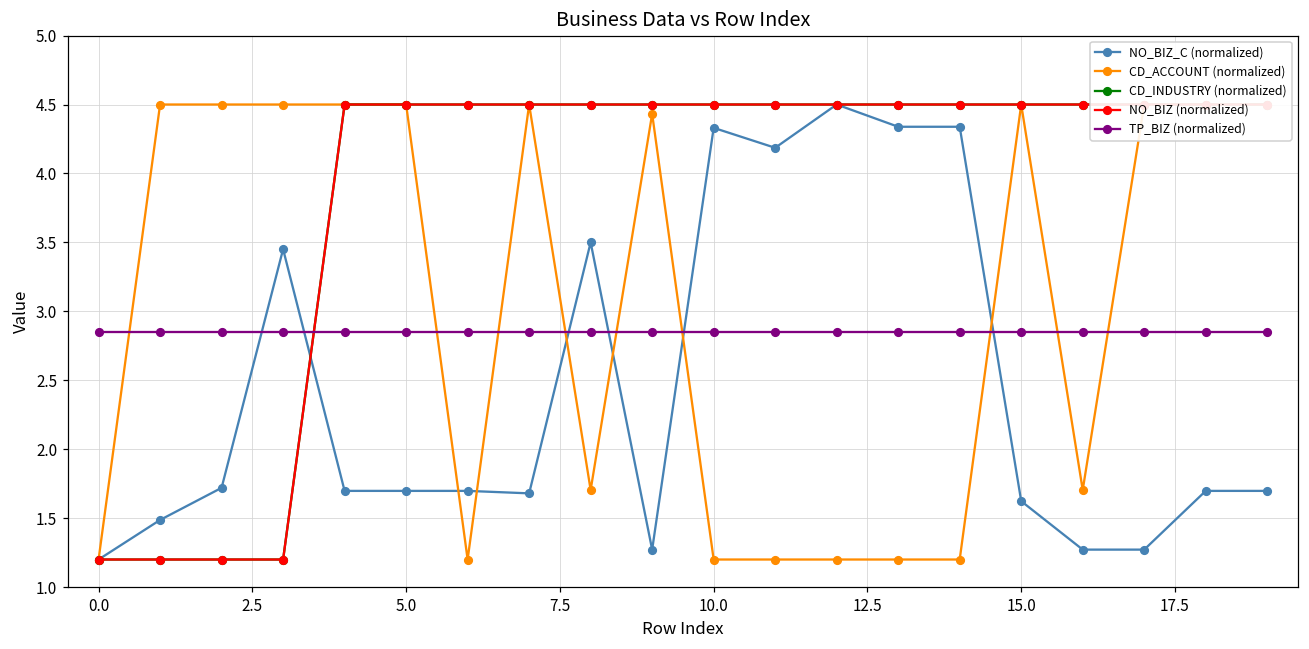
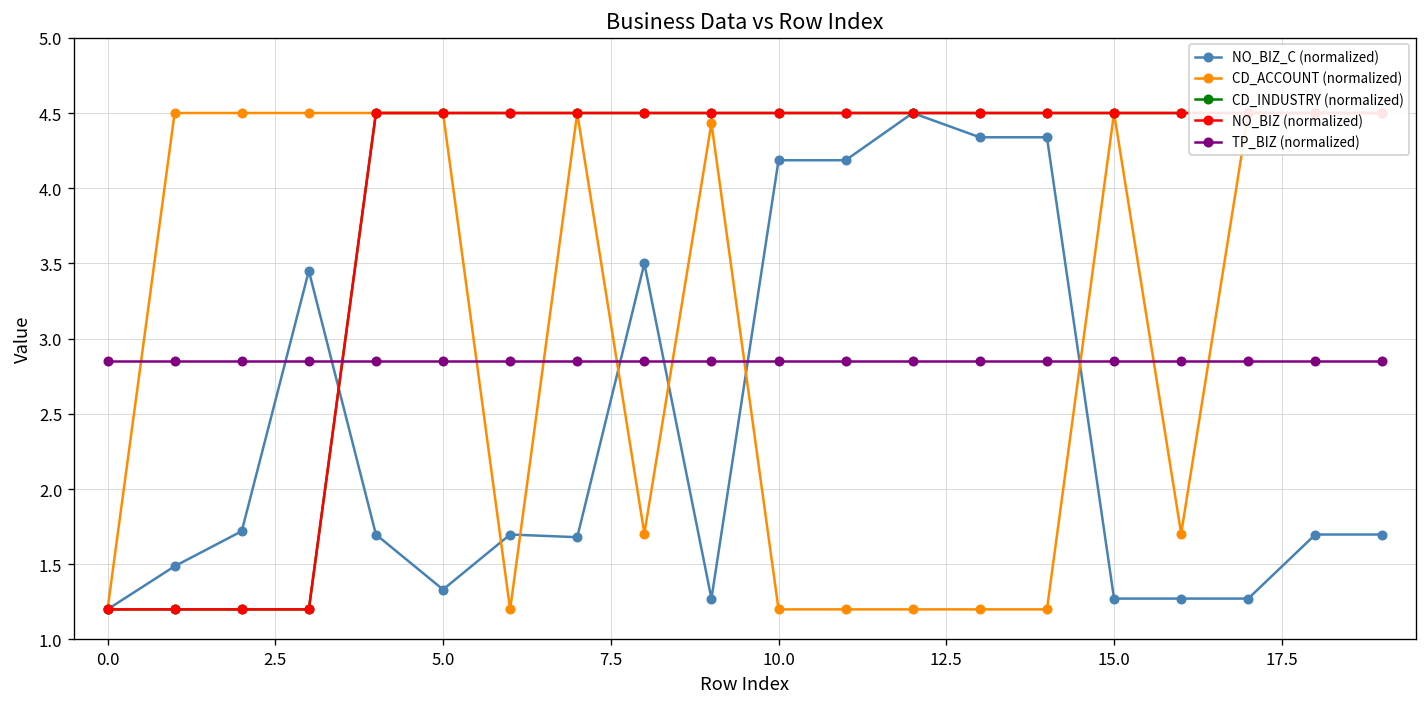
NO_BIZ_C (normalized), 5.0: 1.70 -> 1.33
NO_BIZ_C (normalized), 10.0: 4.33 -> 4.19
NO_BIZ_C (normalized), 15.0: 1.62 -> 1.27
